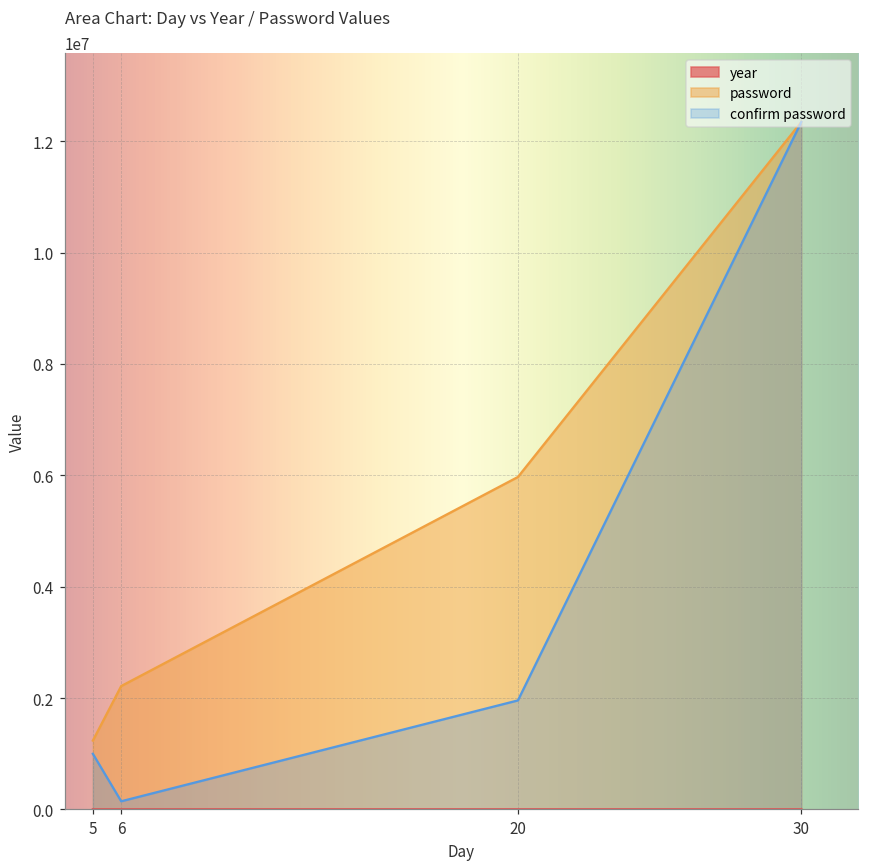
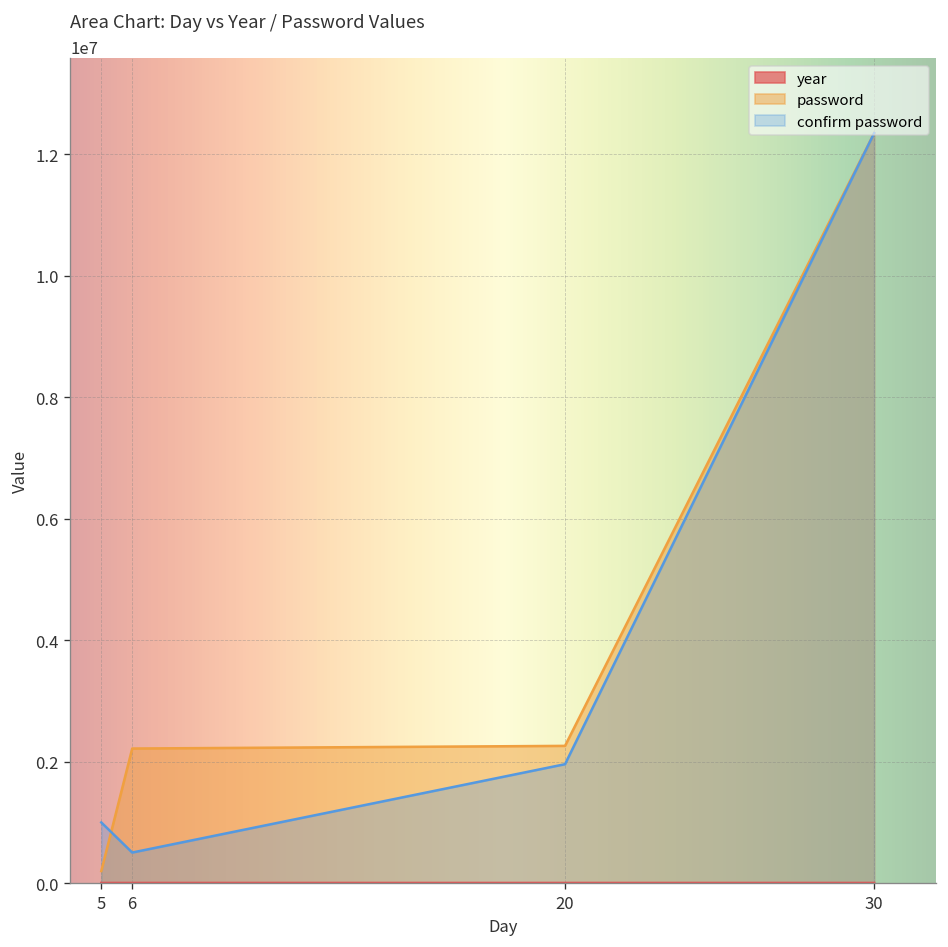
password, 5: 1200000 -> 200000
confirm password, 6: 100000 -> 500000
password, 20: 6000000 -> 2300000
